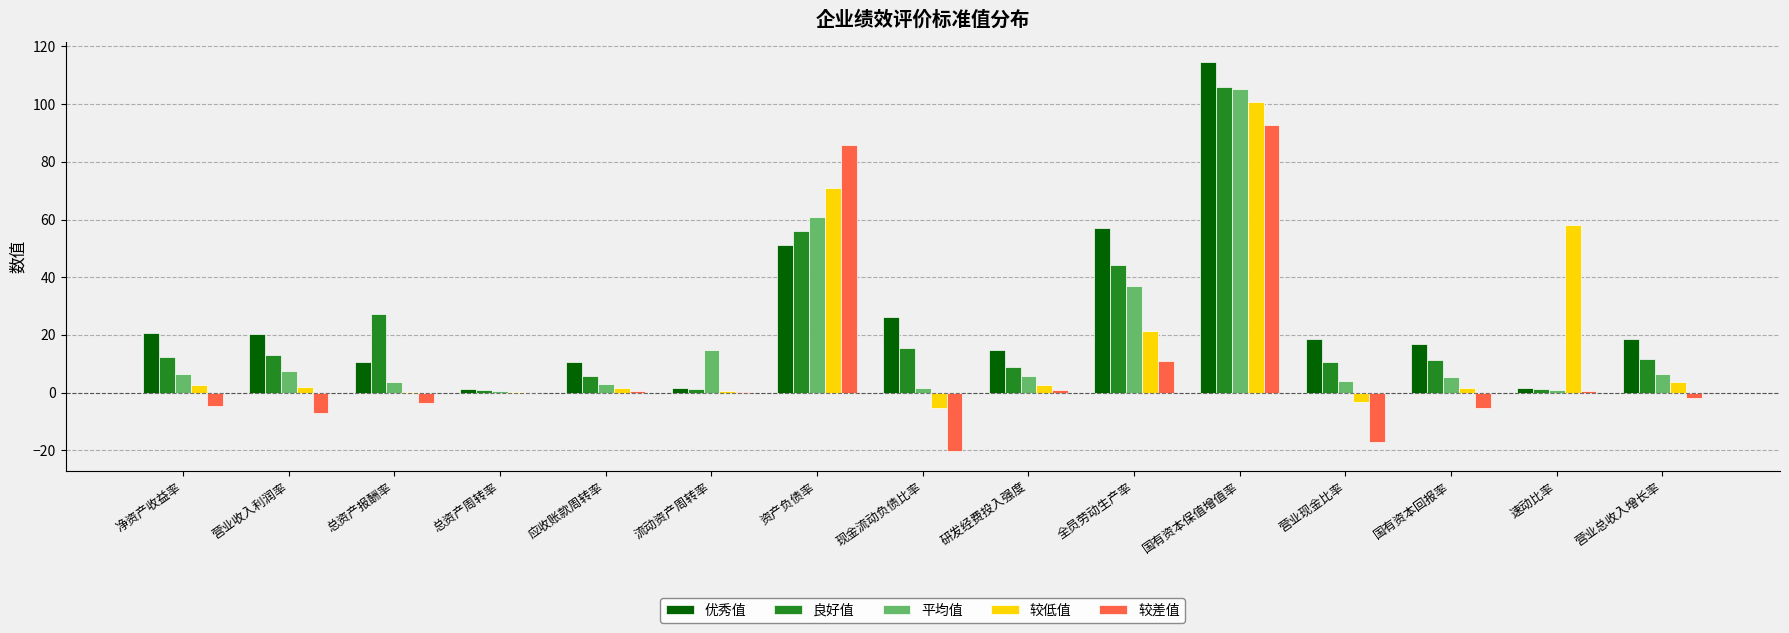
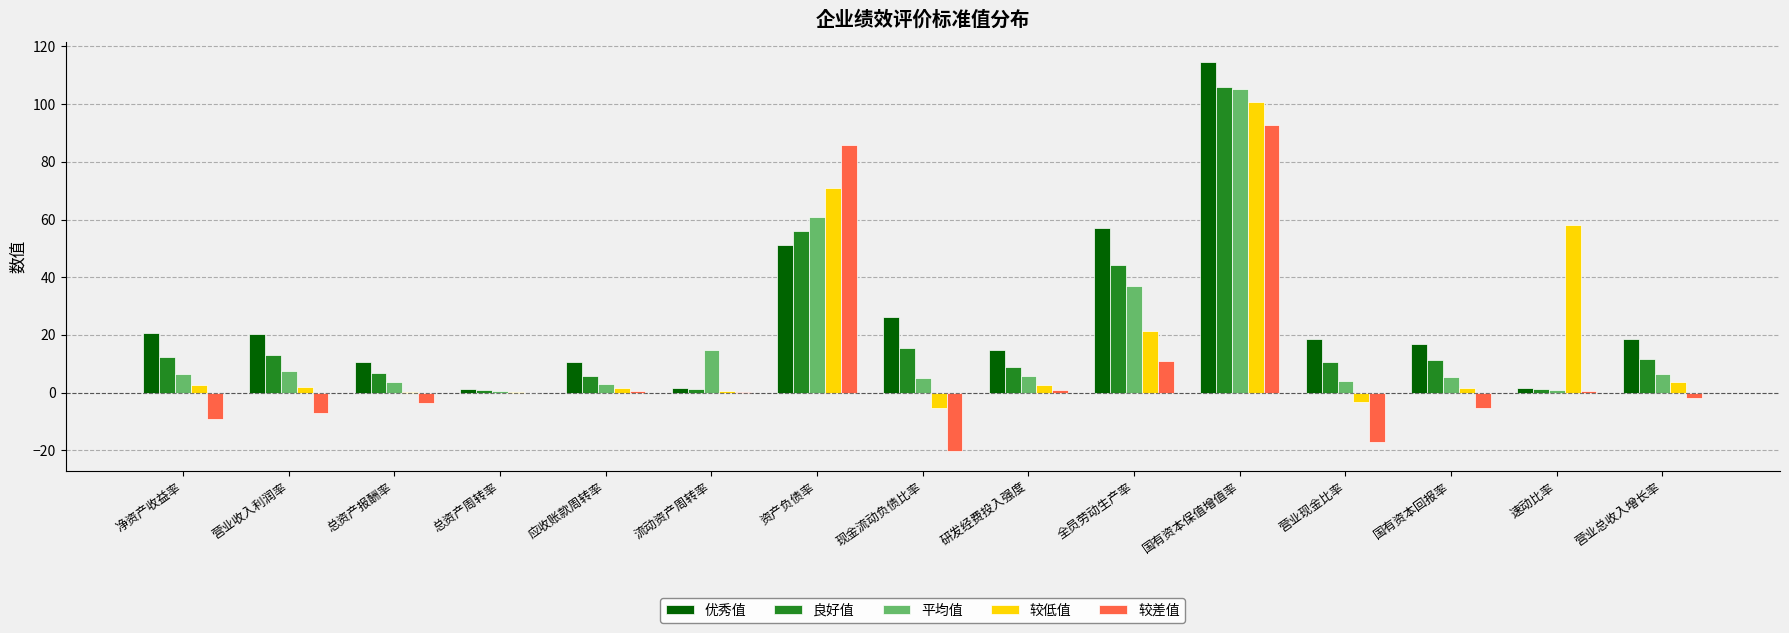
较差值, 净资产收益率: -5 -> -9
良好值, 总资产报酬率: 27 -> 7
平均值, 现金流动负债比率: 2 -> 5
